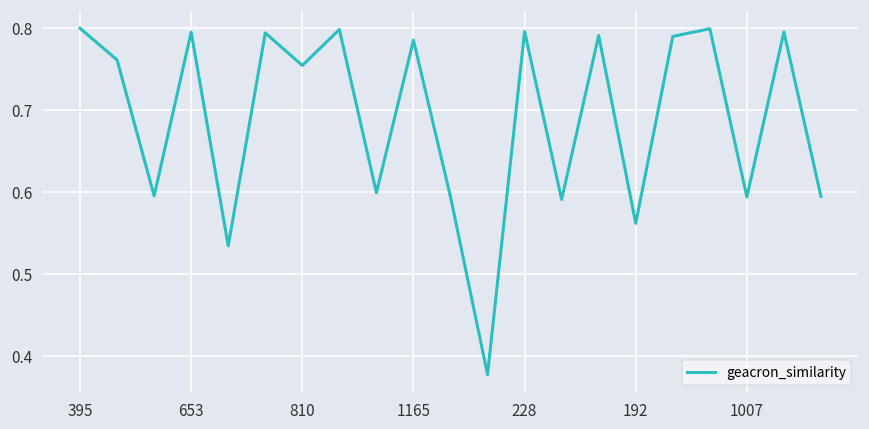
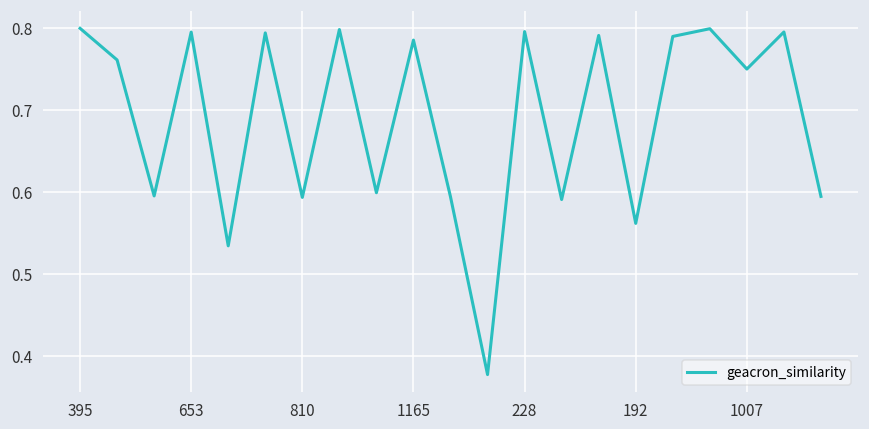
810: 0.75 -> 0.59
1007: 0.59 -> 0.75
